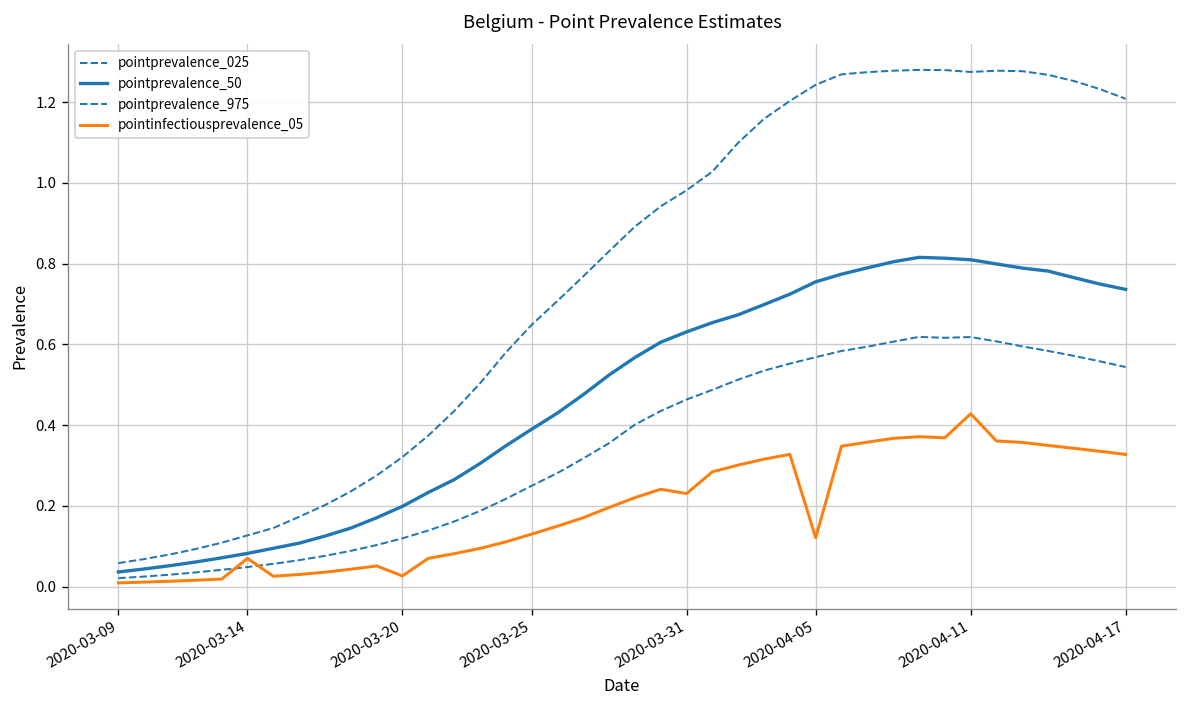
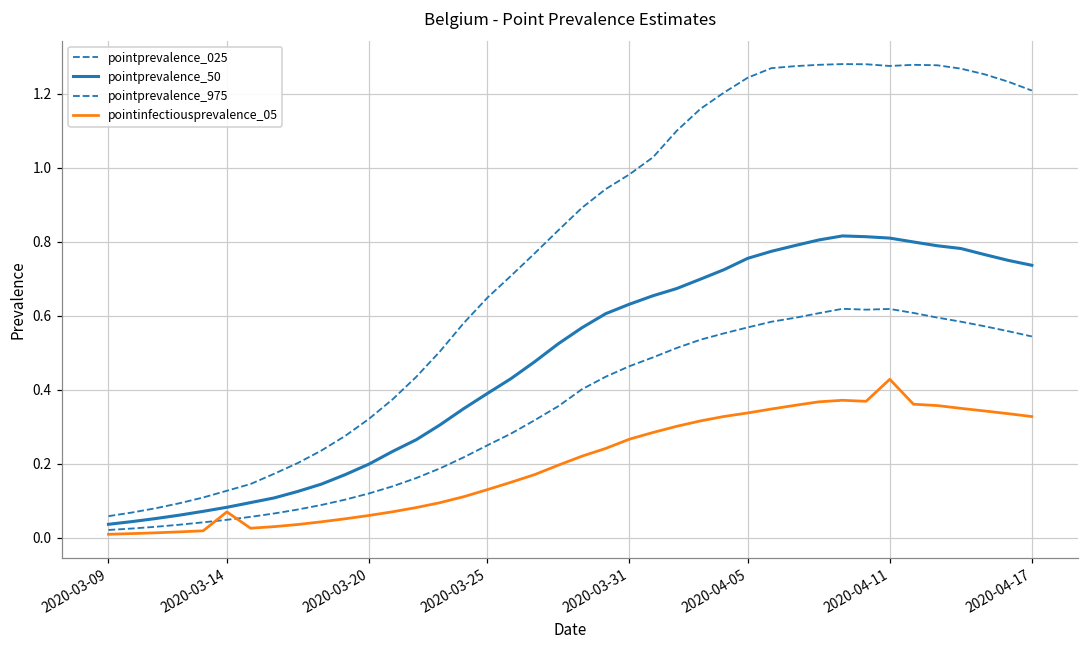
pointinfectiousprevalence_05, 2020-03-20: 0.03 -> 0.06
pointinfectiousprevalence_05, 2020-03-31: 0.23 -> 0.27
pointinfectiousprevalence_05, 2020-04-05: 0.12 -> 0.34
